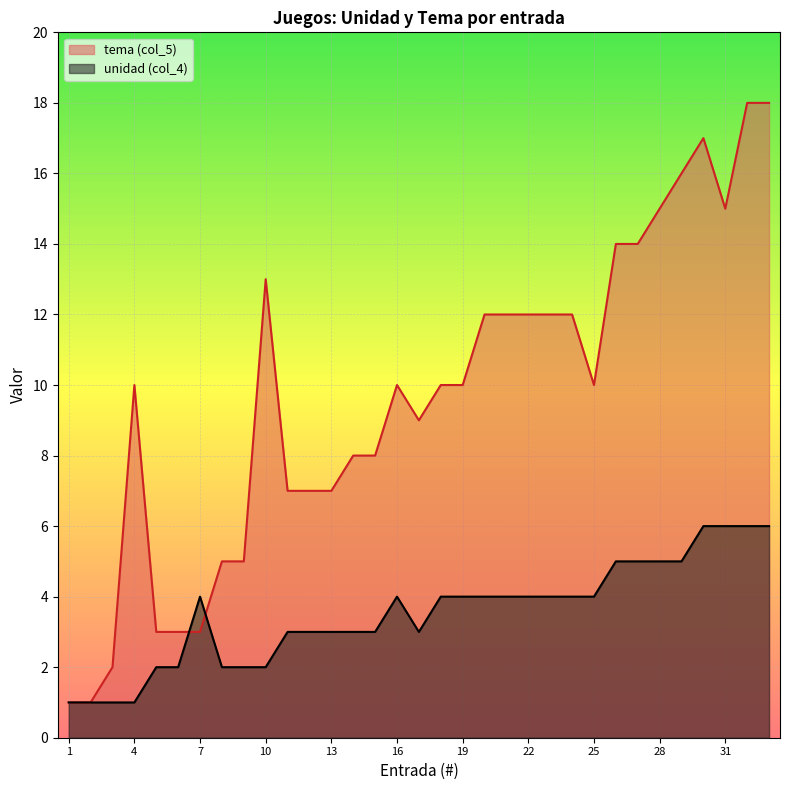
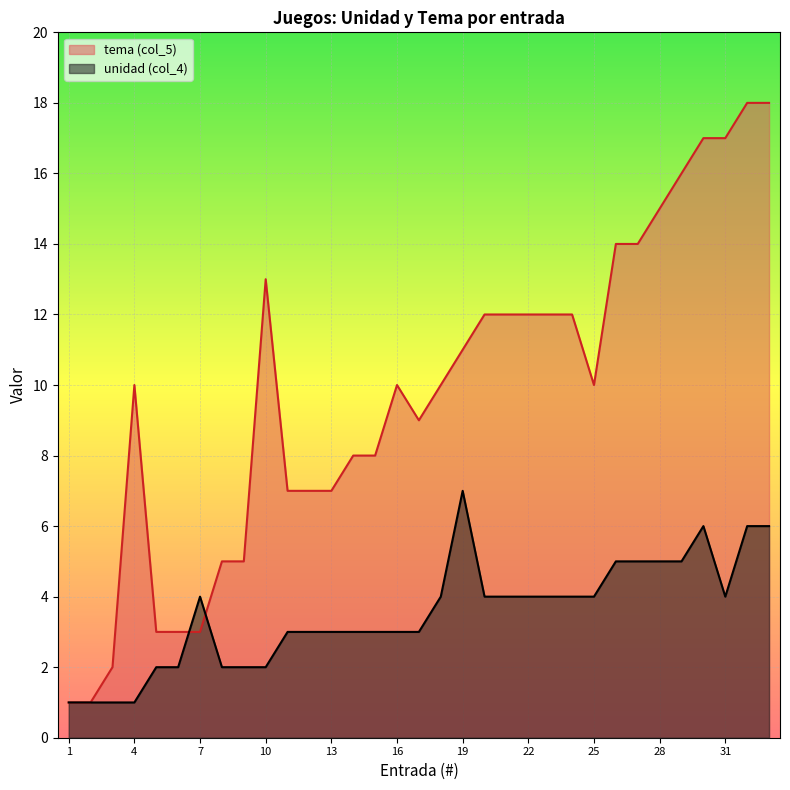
unidad (col_4), 16: 4 -> 3
tema (col_5), 19: 10 -> 11
unidad (col_4), 19: 4 -> 7
tema (col_5), 31: 15 -> 17
unidad (col_4), 31: 6 -> 4
